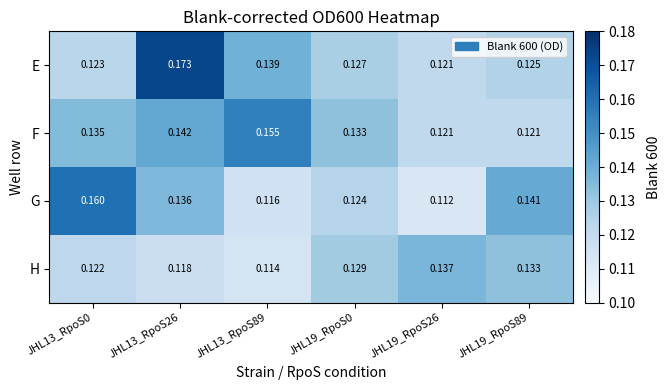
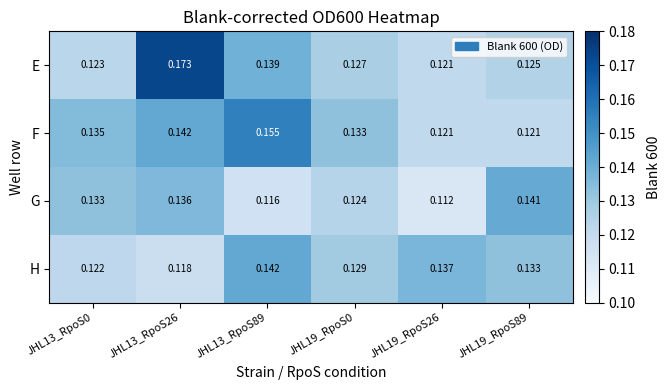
G, JHL13_RpoS0: 0.160 -> 0.133
H, JHL13_RpoS89: 0.114 -> 0.142
